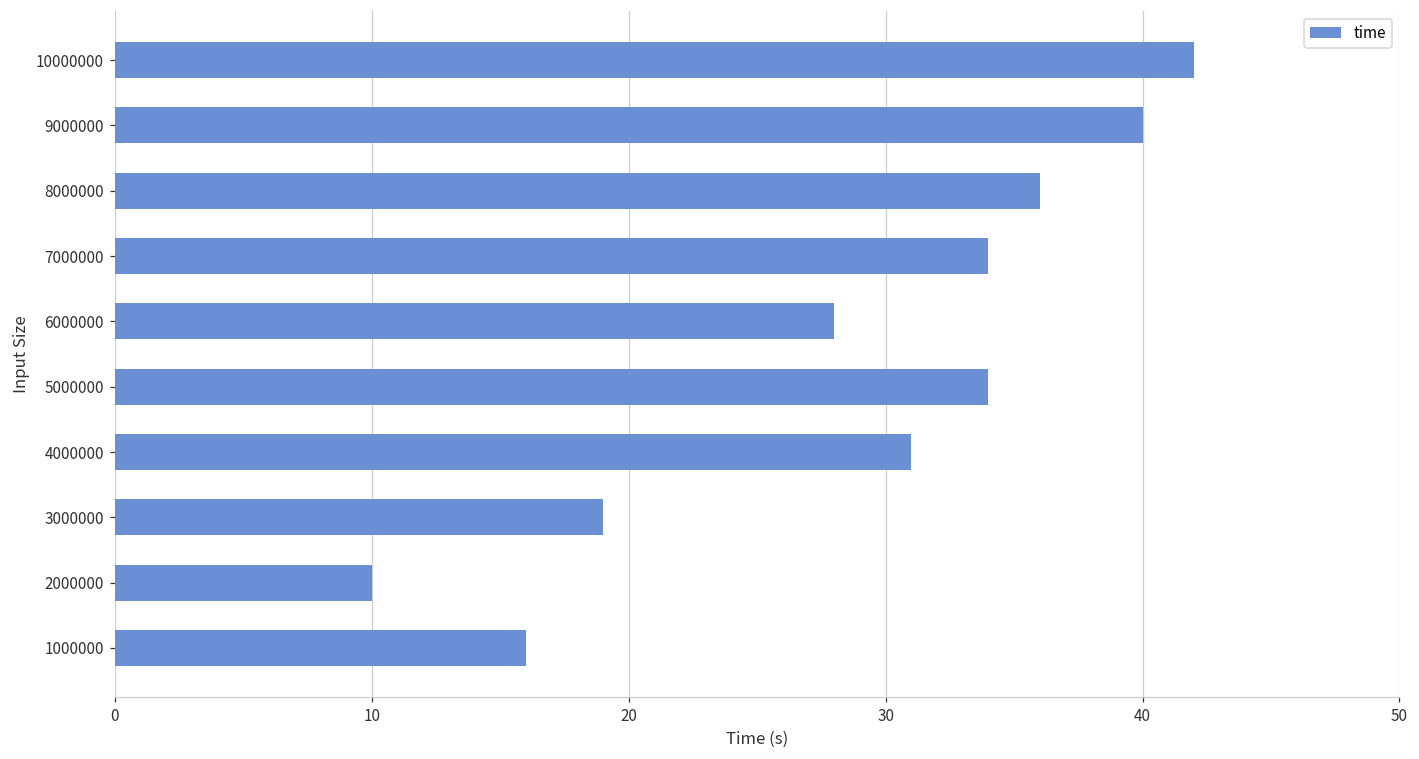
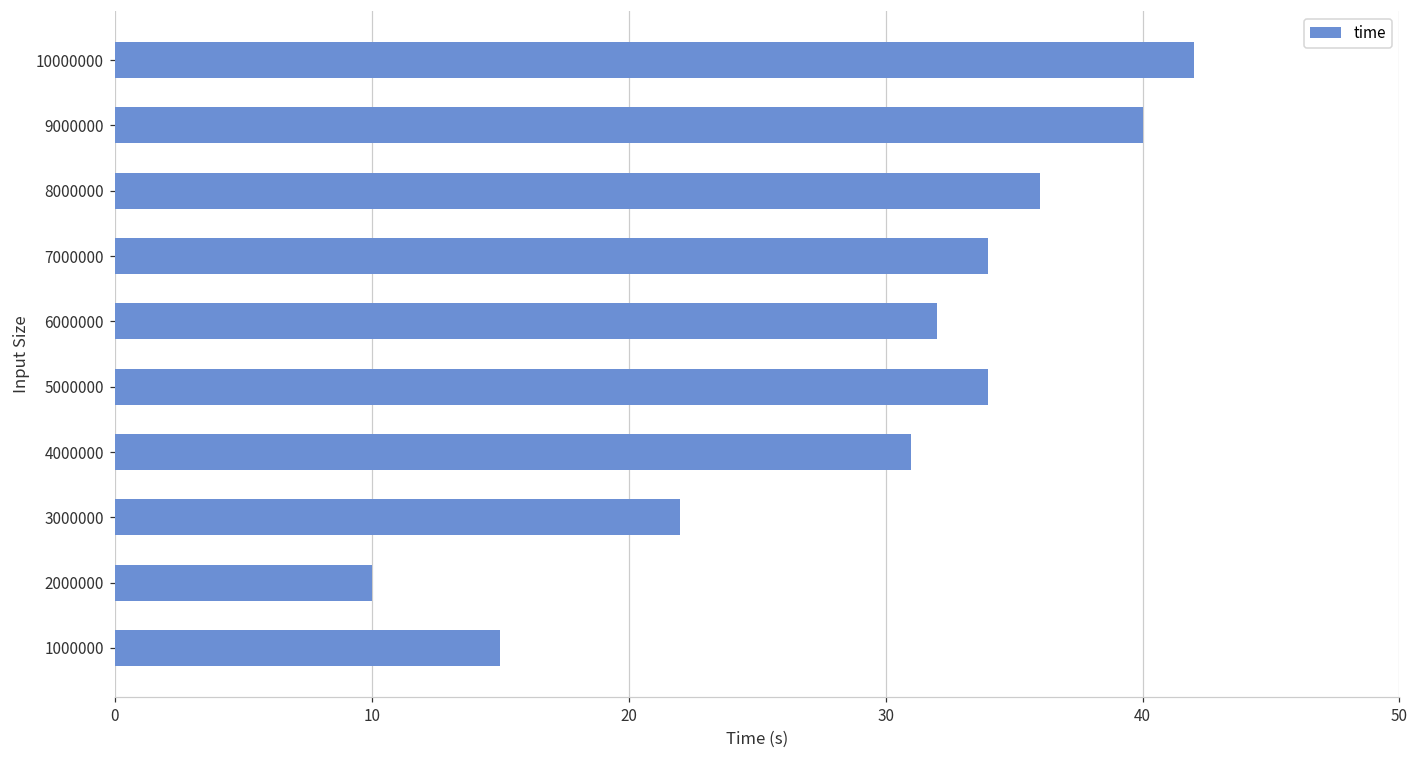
6000000: 28 -> 32
3000000: 19 -> 22
1000000: 16 -> 15
